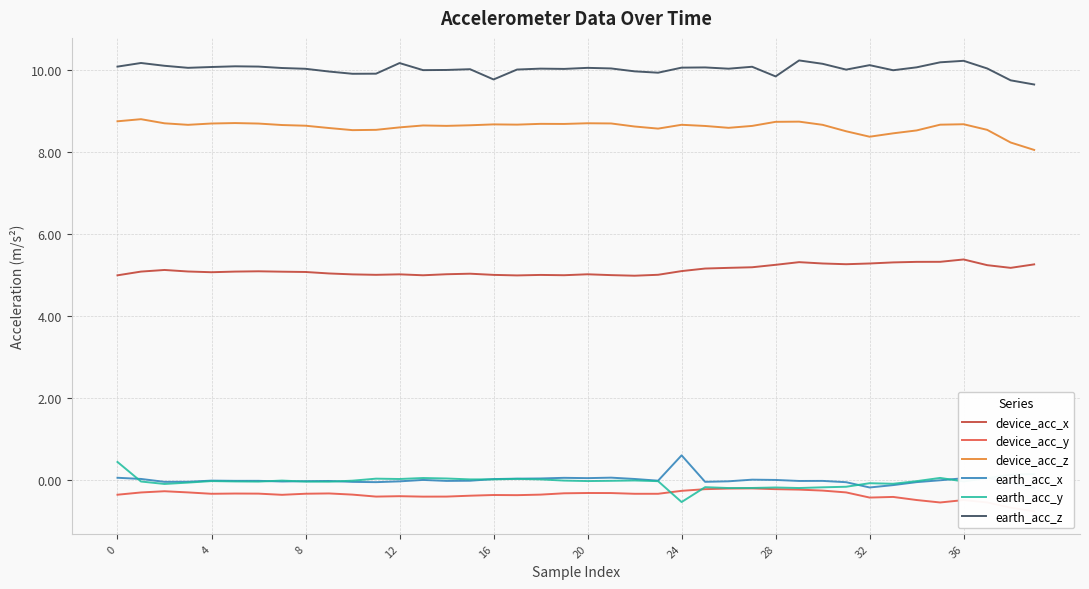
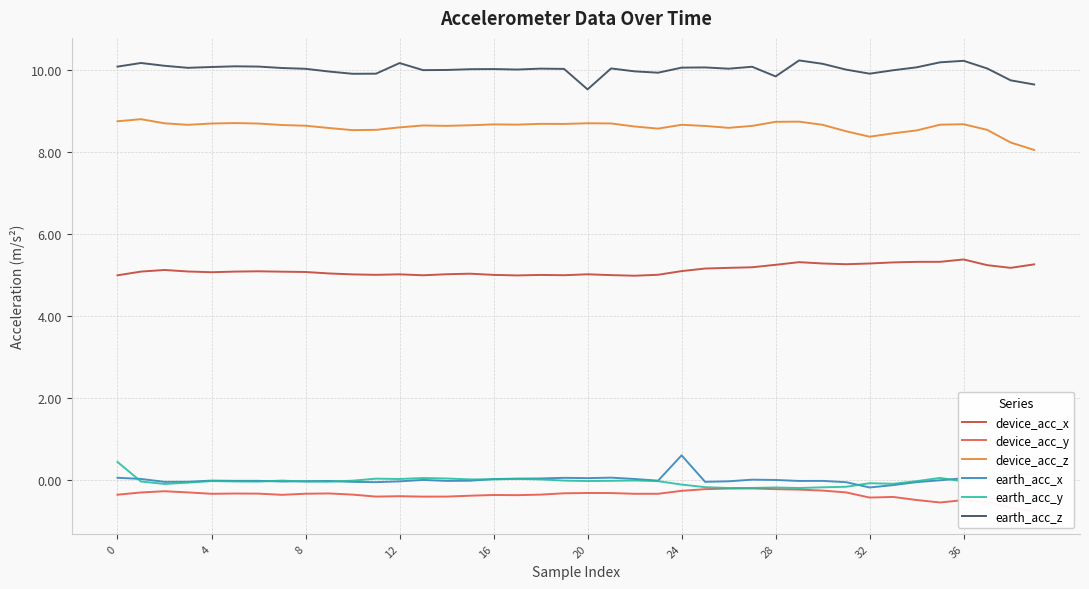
earth_acc_z, 16: 9.8 -> 10.0
earth_acc_z, 20: 10.0 -> 9.5
earth_acc_y, 24: -0.5 -> -0.1
earth_acc_z, 32: 10.1 -> 9.9
